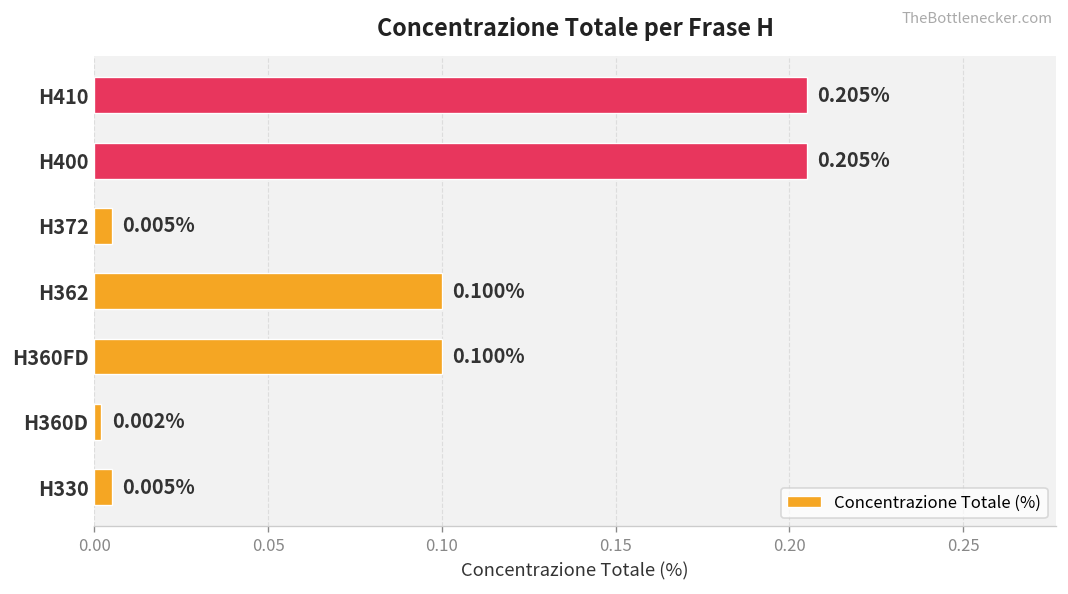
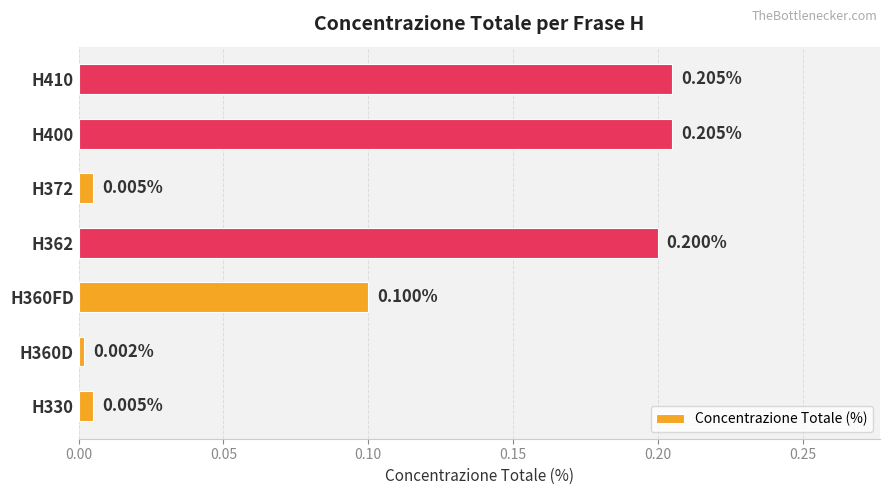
H362: 0.100% -> 0.200%
